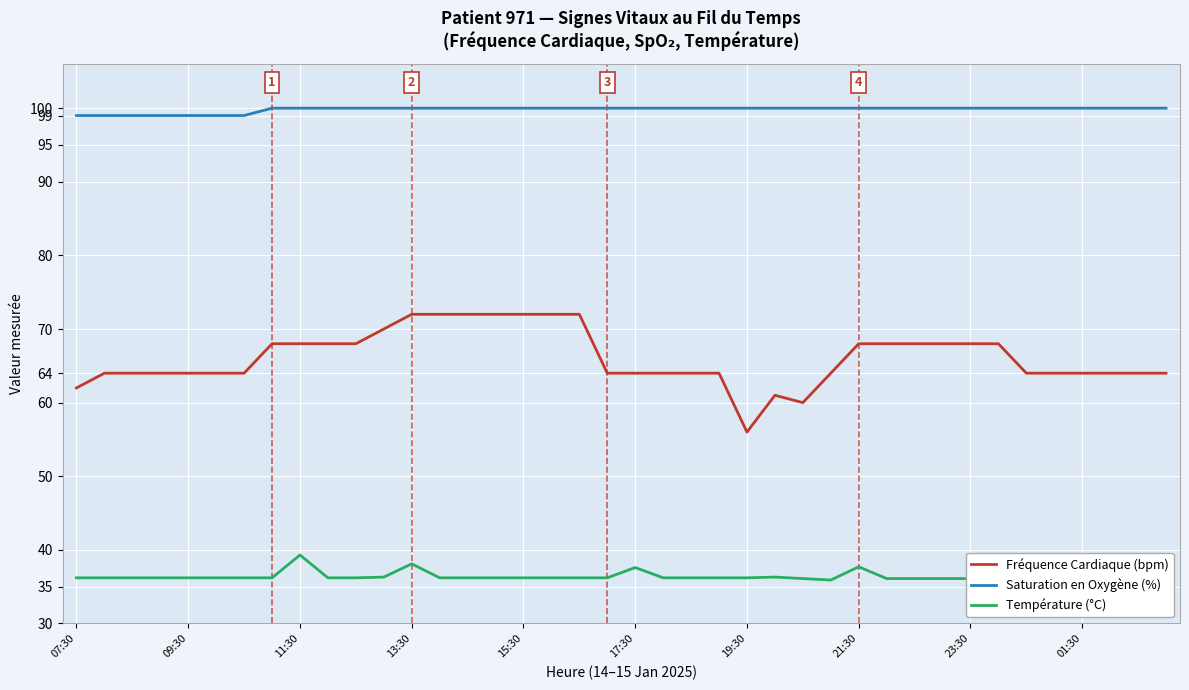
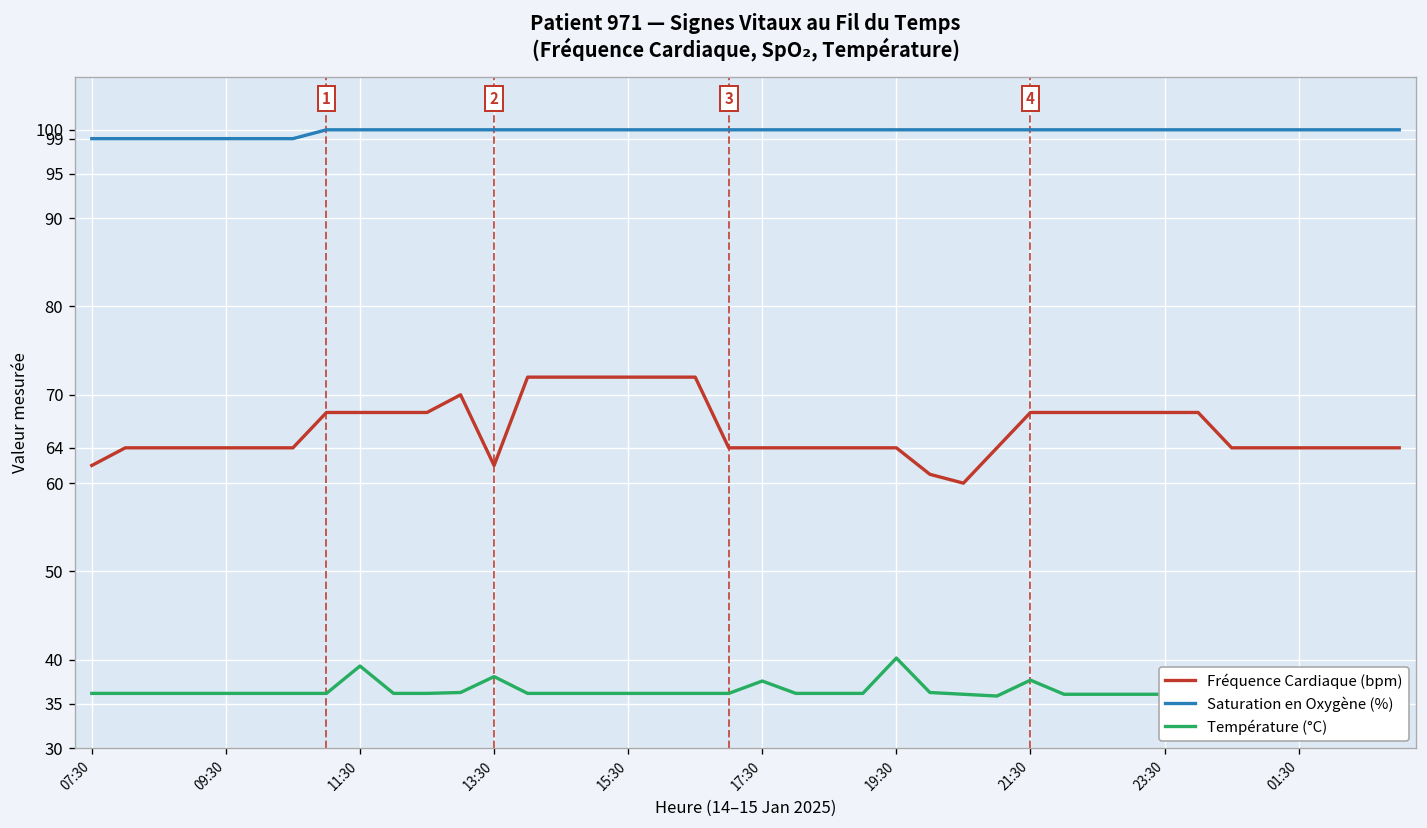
Fréquence Cardiaque (bpm), 13:30: 72 -> 62
Fréquence Cardiaque (bpm), 19:30: 56 -> 64
Température (°C), 19:30: 36 -> 40
